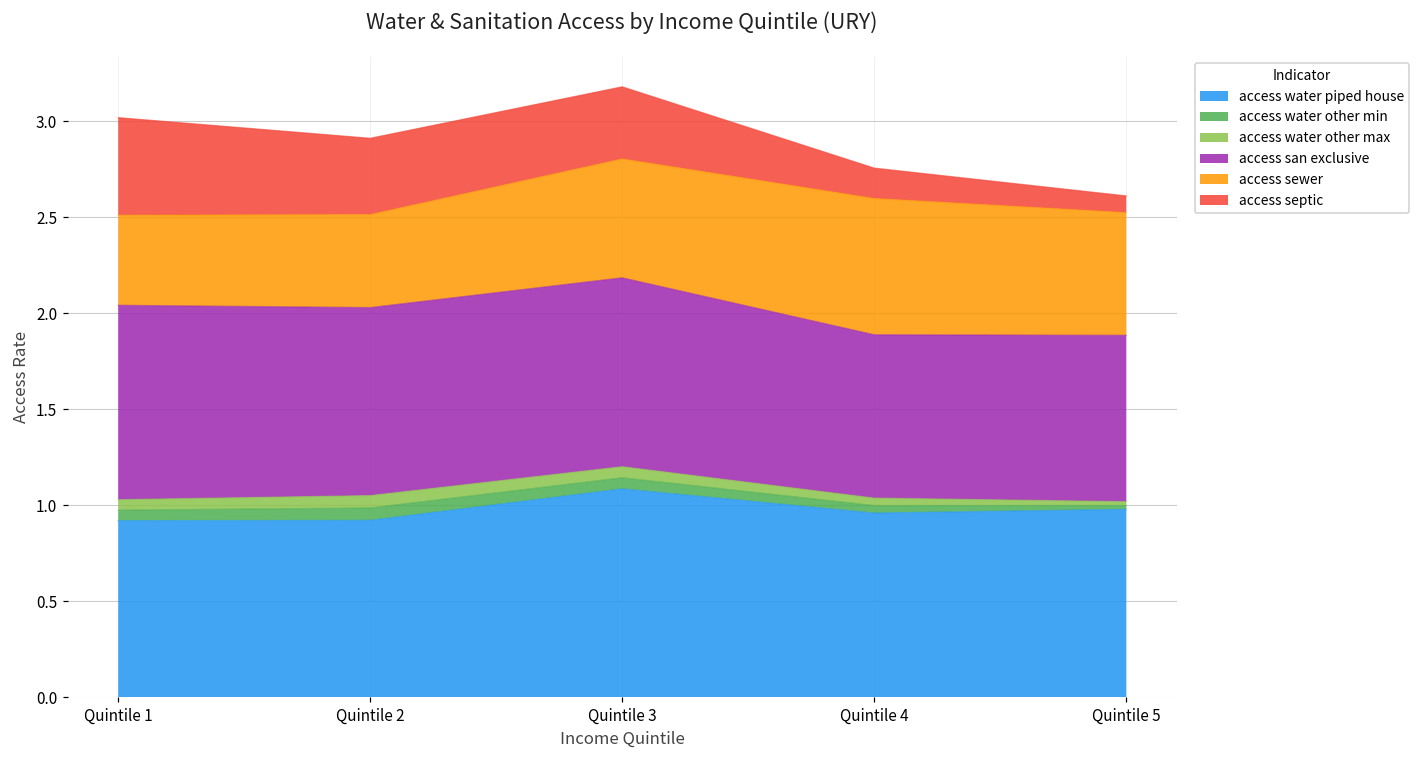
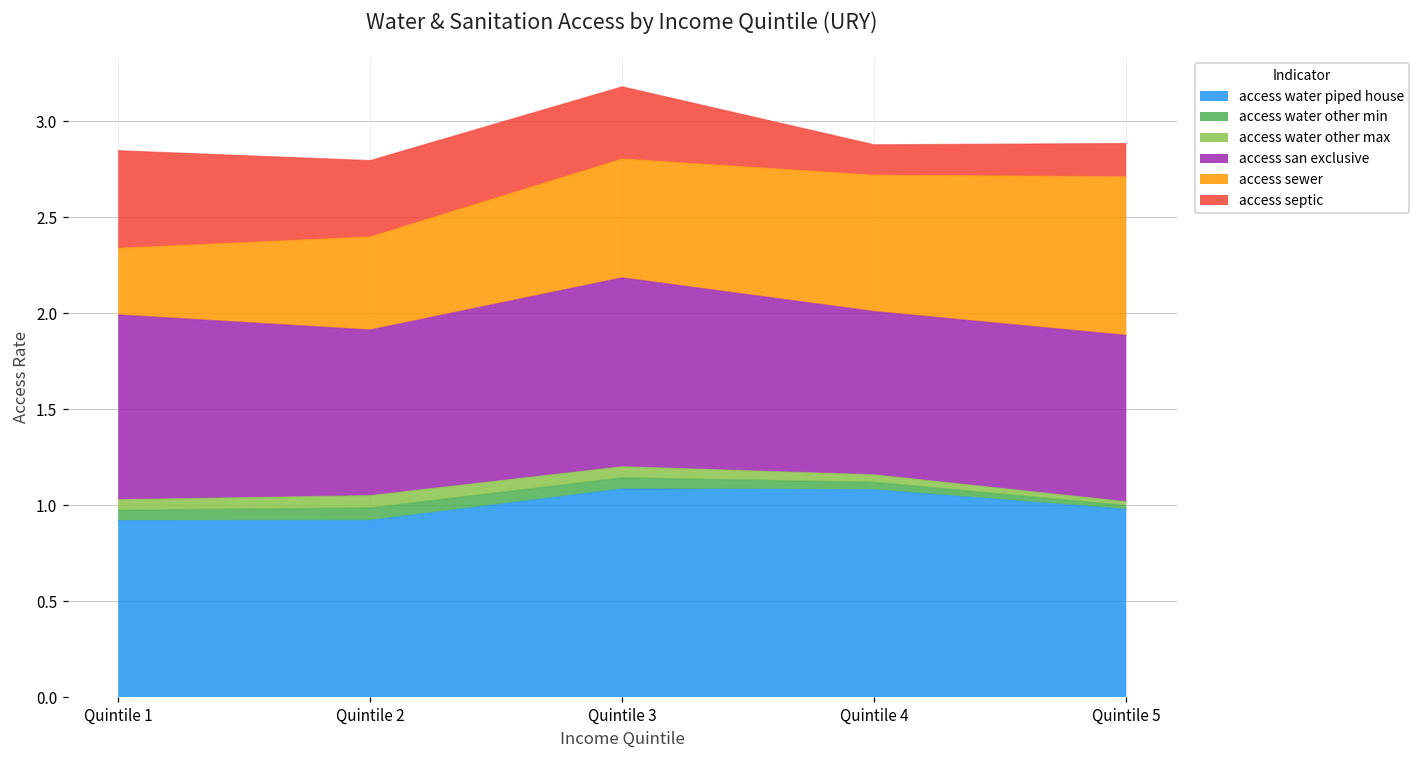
access san exclusive, Quintile 1: 1.01 -> 0.96
access sewer, Quintile 1: 0.47 -> 0.35
access san exclusive, Quintile 2: 0.98 -> 0.86
access water piped house, Quintile 4: 0.96 -> 1.08
access sewer, Quintile 5: 0.64 -> 0.83
access septic, Quintile 5: 0.09 -> 0.17
